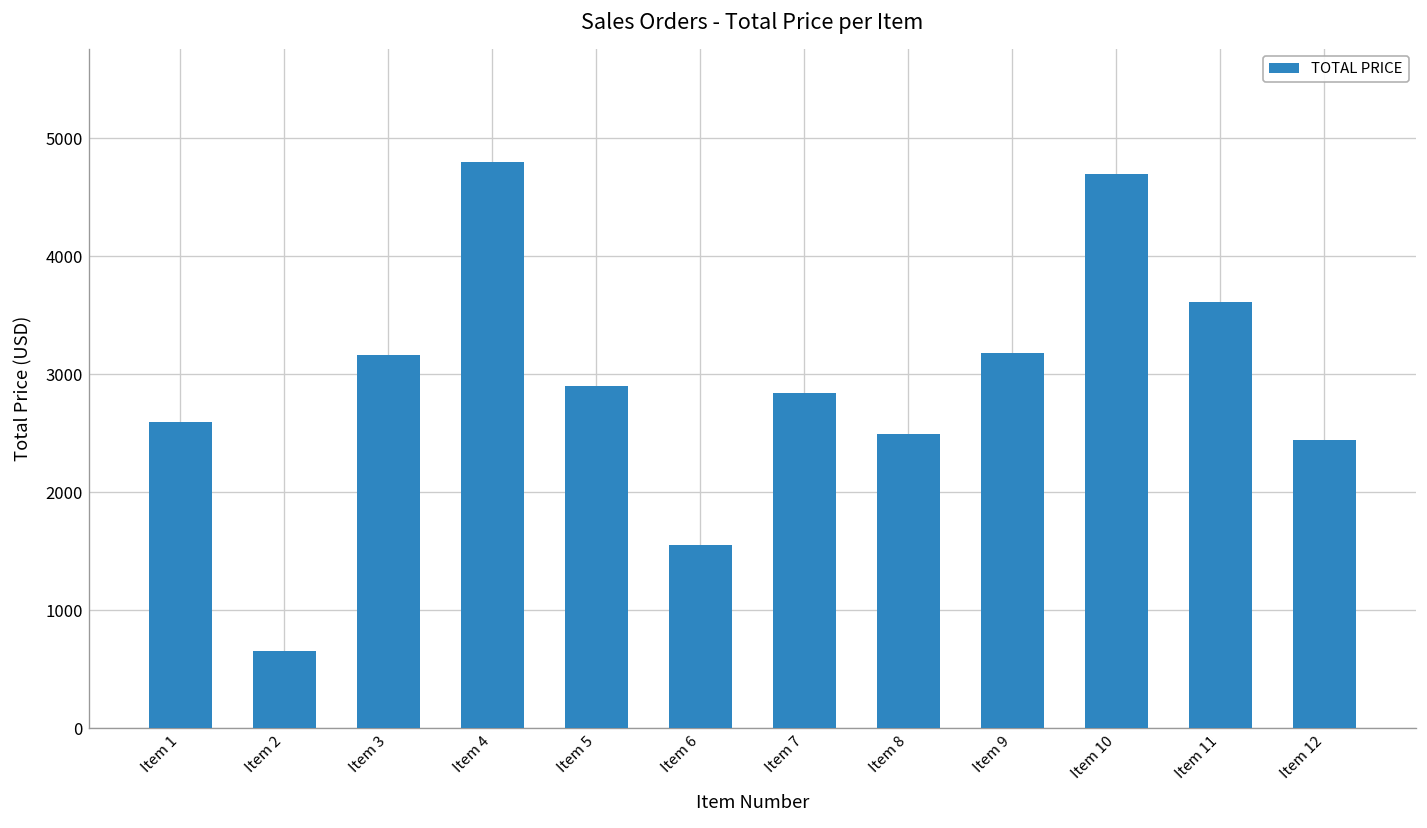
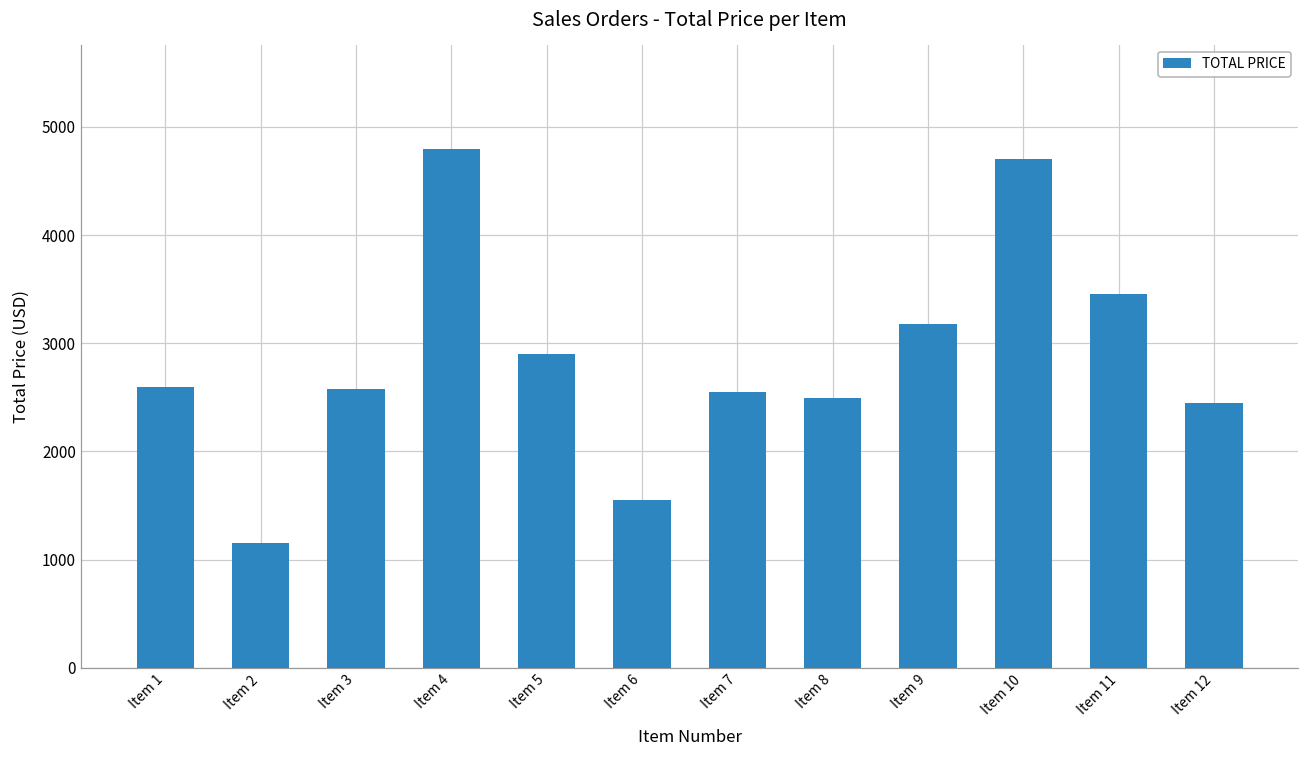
Item 2: 700 -> 1200
Item 3: 3200 -> 2600
Item 7: 2800 -> 2500
Item 11: 3600 -> 3500
